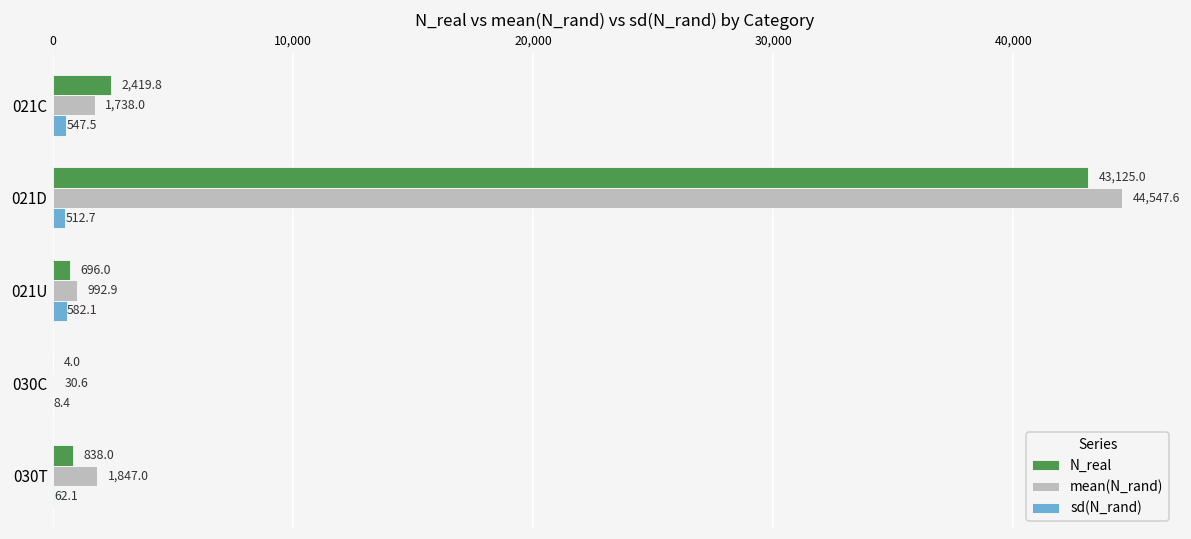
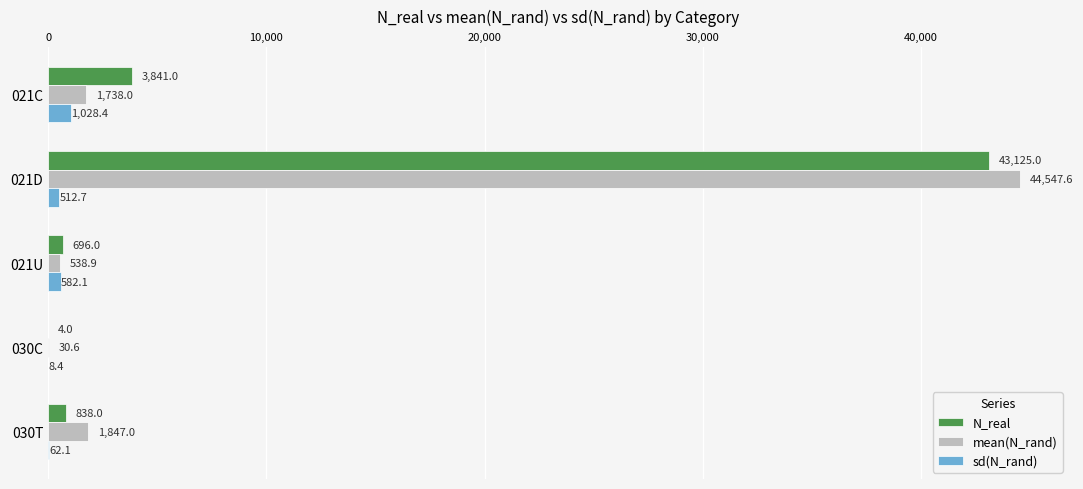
N_real, 021C: 2,419.8 -> 3,841.0
sd(N_rand), 021C: 547.5 -> 1,028.4
mean(N_rand), 021U: 992.9 -> 538.9
